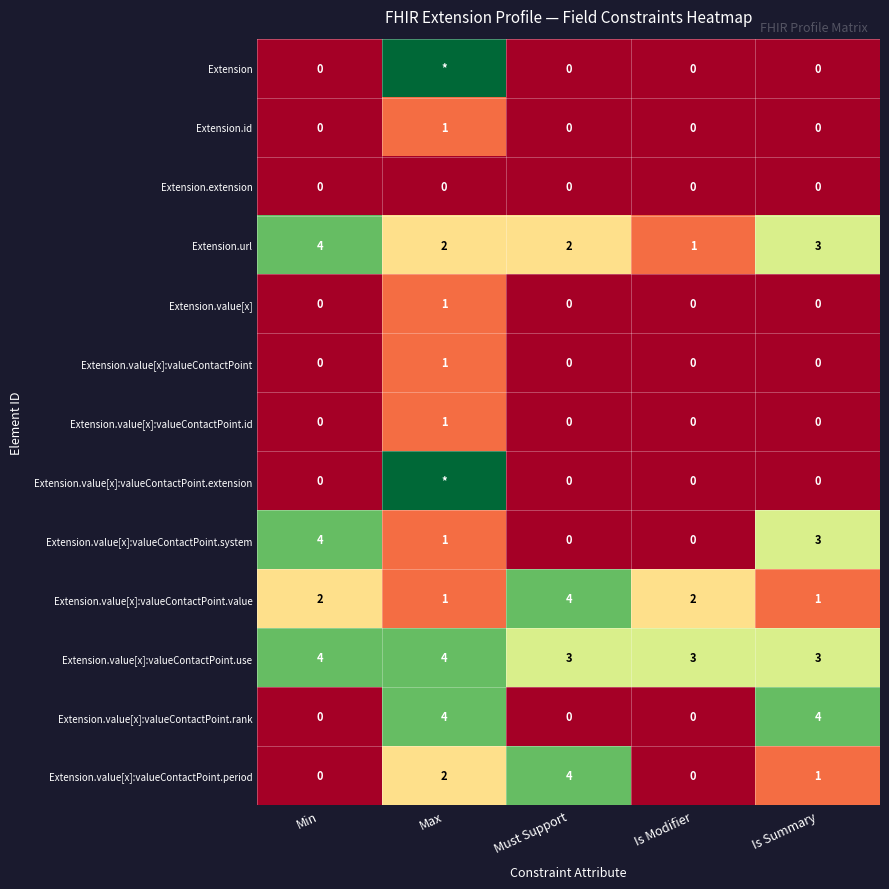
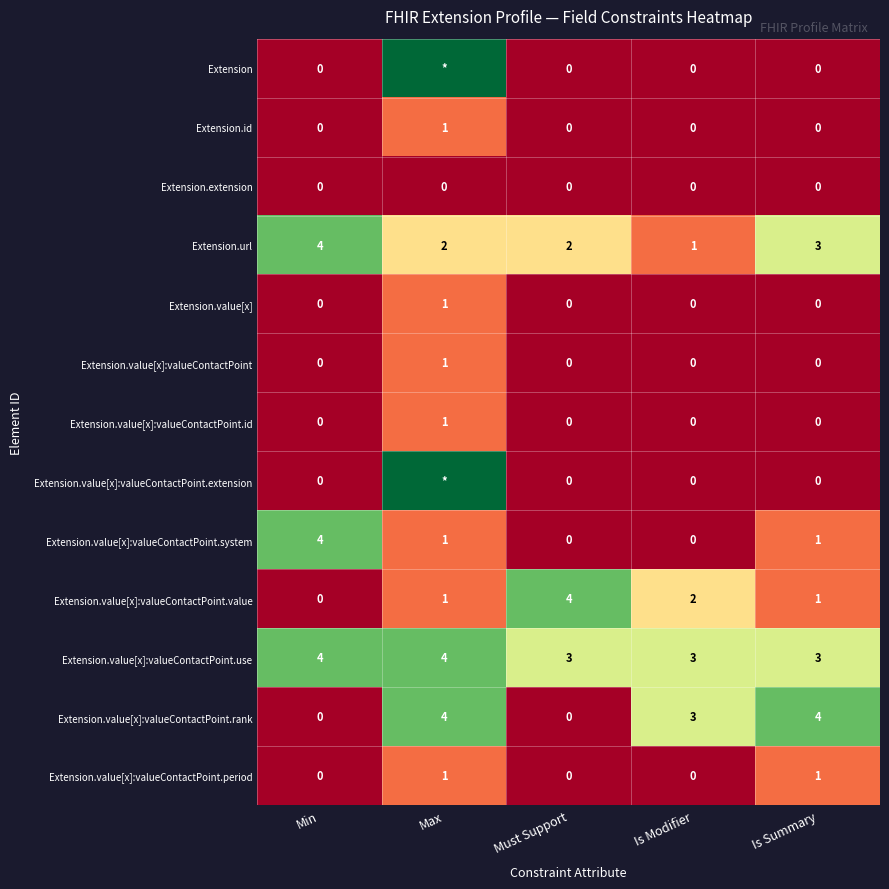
Extension.value[x]:valueContactPoint.system, Is Summary: 3 -> 1
Extension.value[x]:valueContactPoint.value, Min: 2 -> 0
Extension.value[x]:valueContactPoint.rank, Is Modifier: 0 -> 3
Extension.value[x]:valueContactPoint.period, Max: 2 -> 1
Extension.value[x]:valueContactPoint.period, Must Support: 4 -> 0
